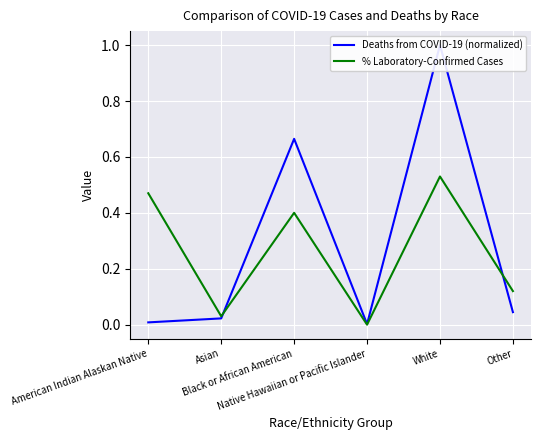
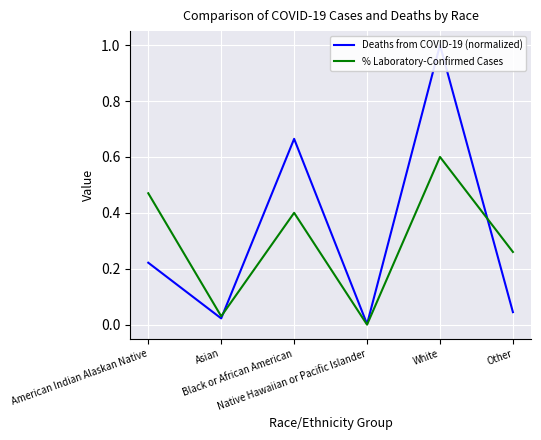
Deaths from COVID-19 (normalized), American Indian Alaskan Native: 0.01 -> 0.22
% Laboratory-Confirmed Cases, White: 0.53 -> 0.60
% Laboratory-Confirmed Cases, Other: 0.12 -> 0.26
